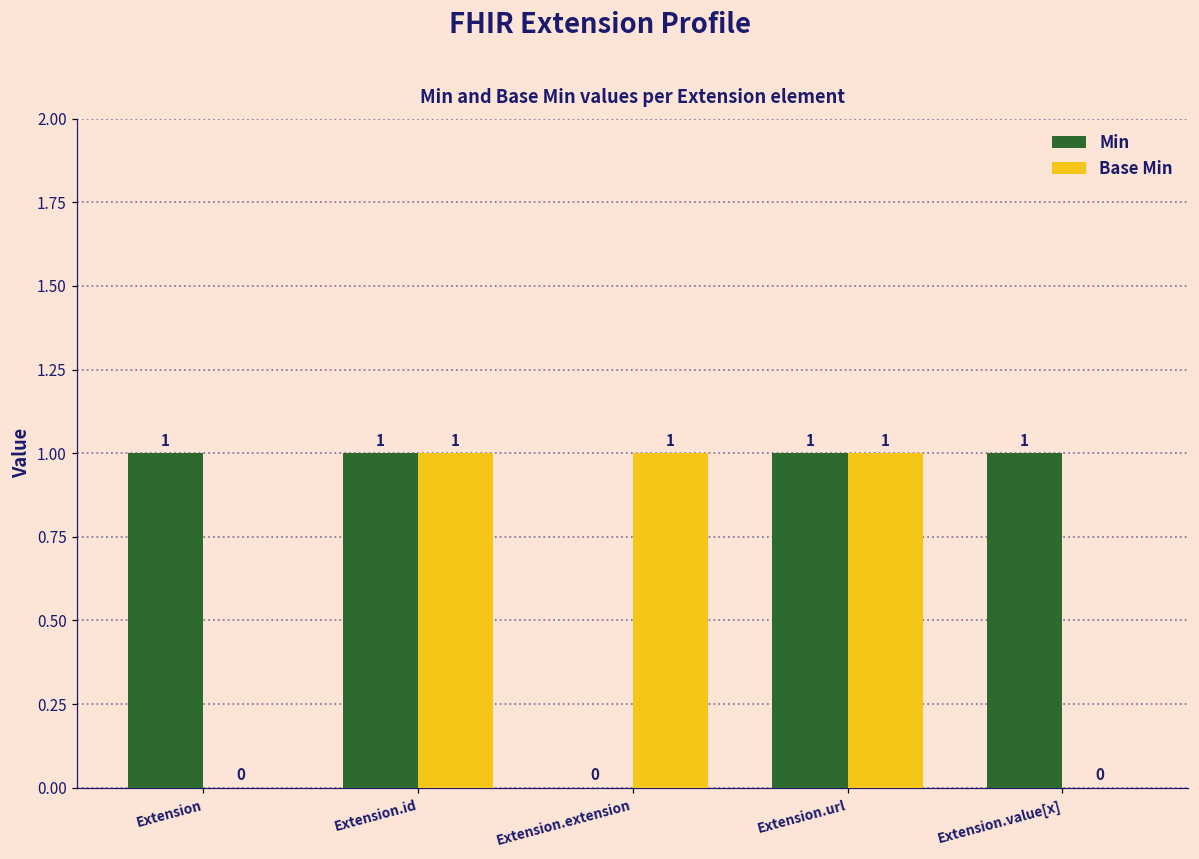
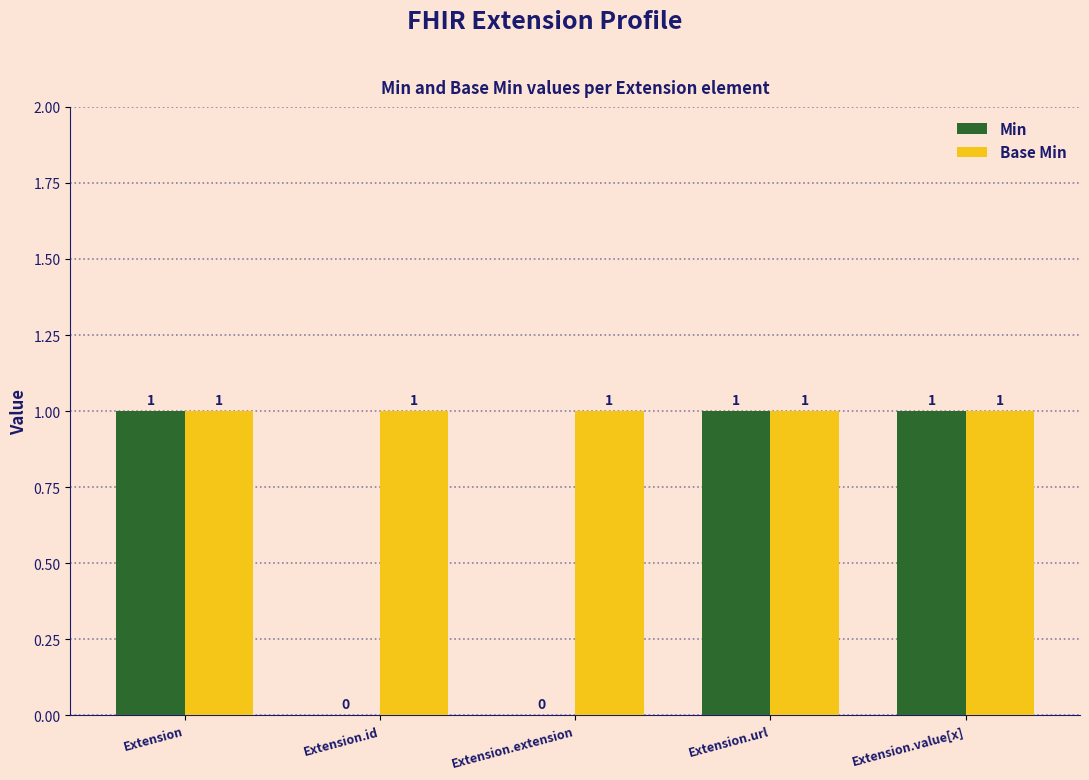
Base Min, Extension: 0 -> 1
Min, Extension.id: 1 -> 0
Base Min, Extension.value[x]: 0 -> 1
